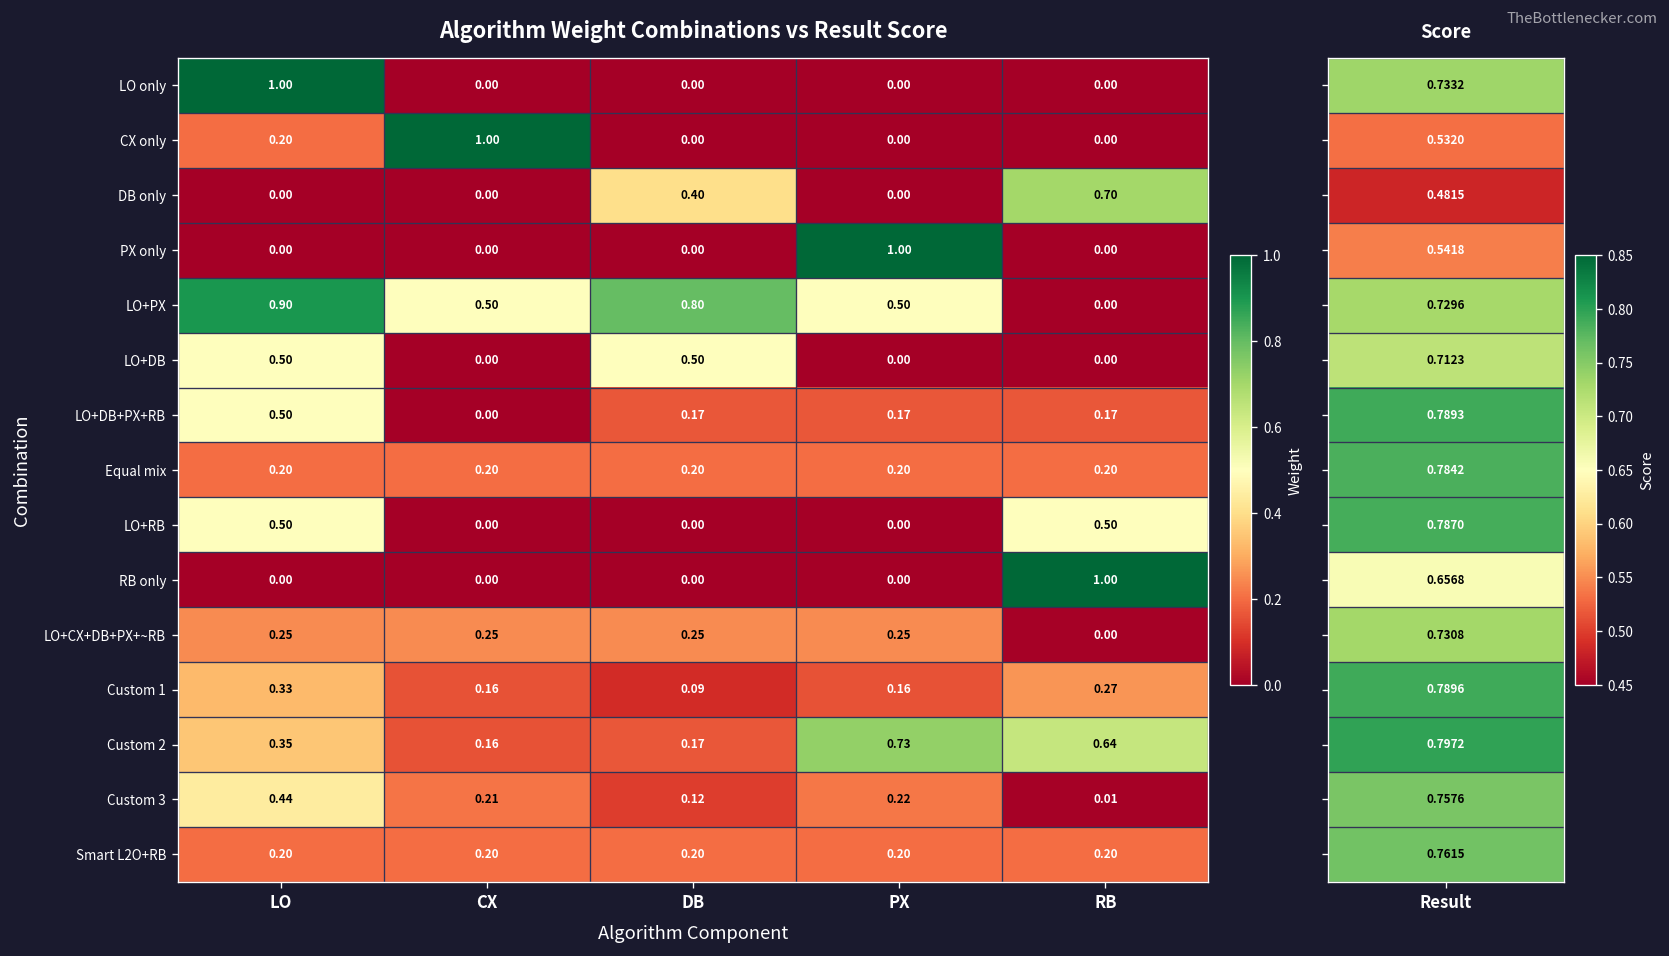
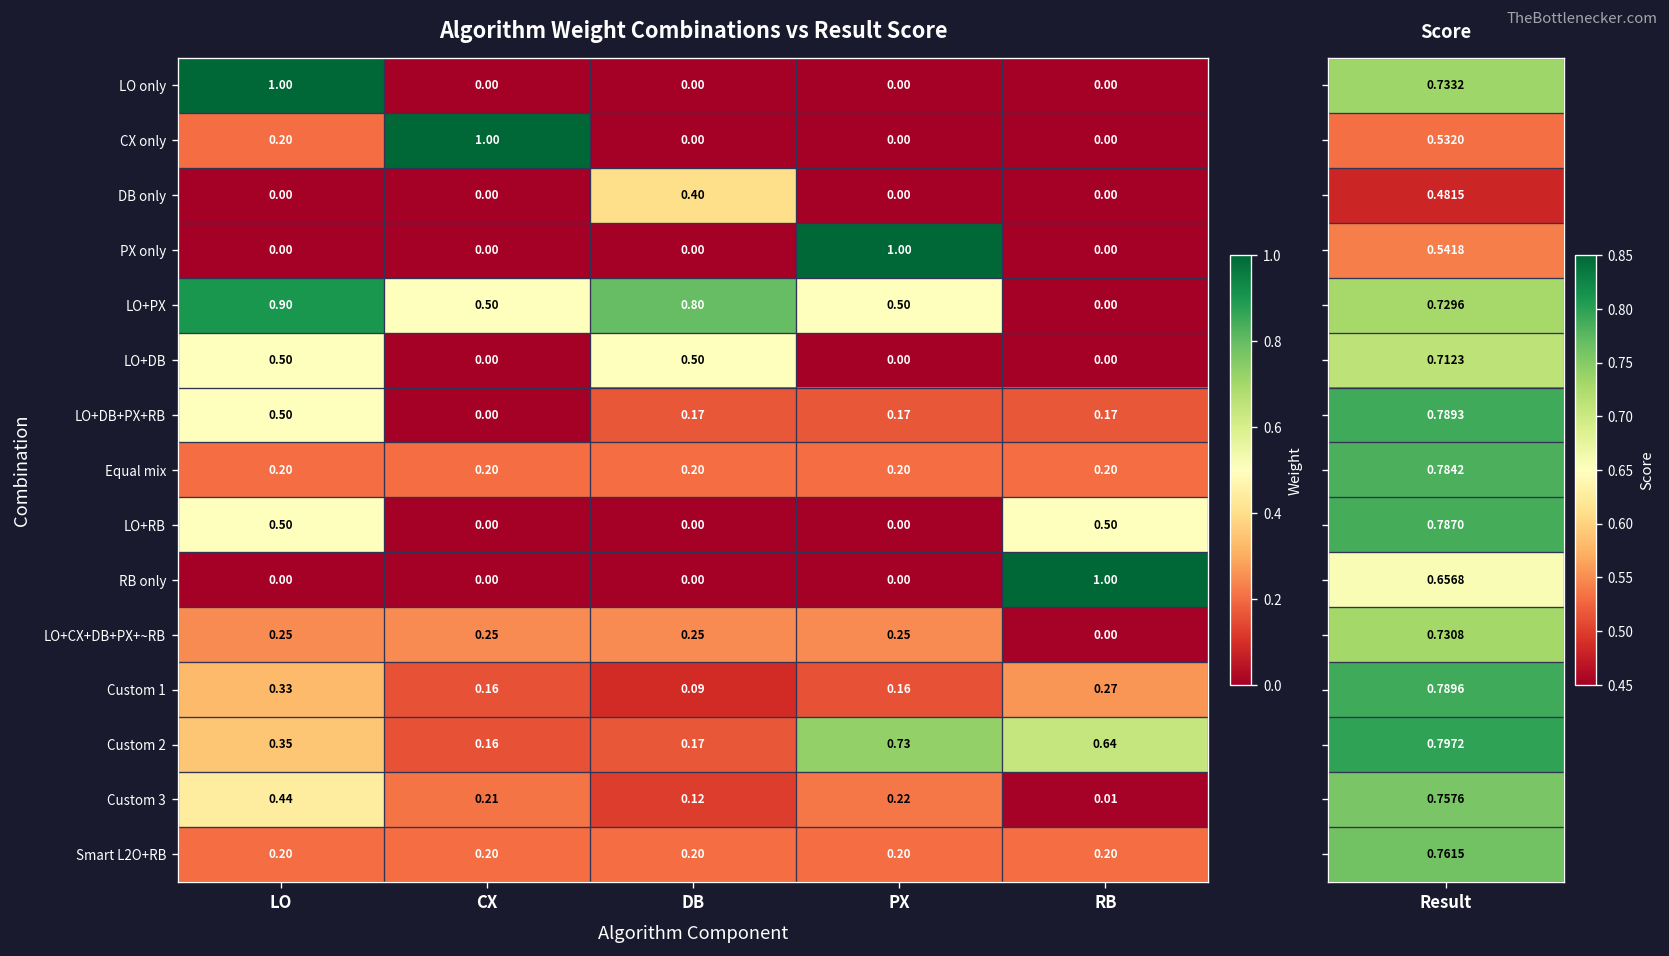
Algorithm Weight Combinations vs Result Score, DB only, RB: 0.70 -> 0.00
